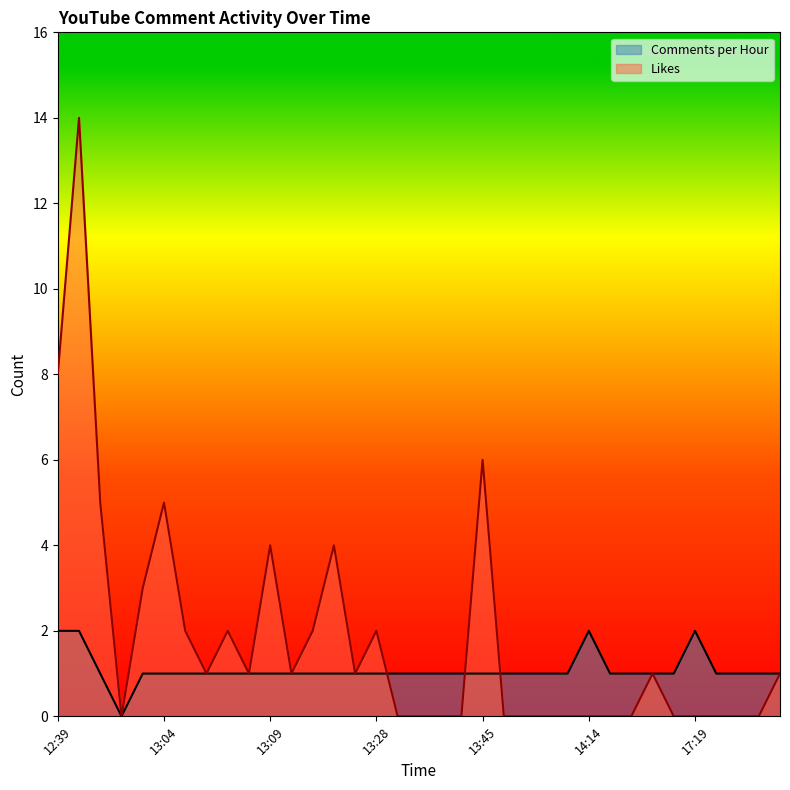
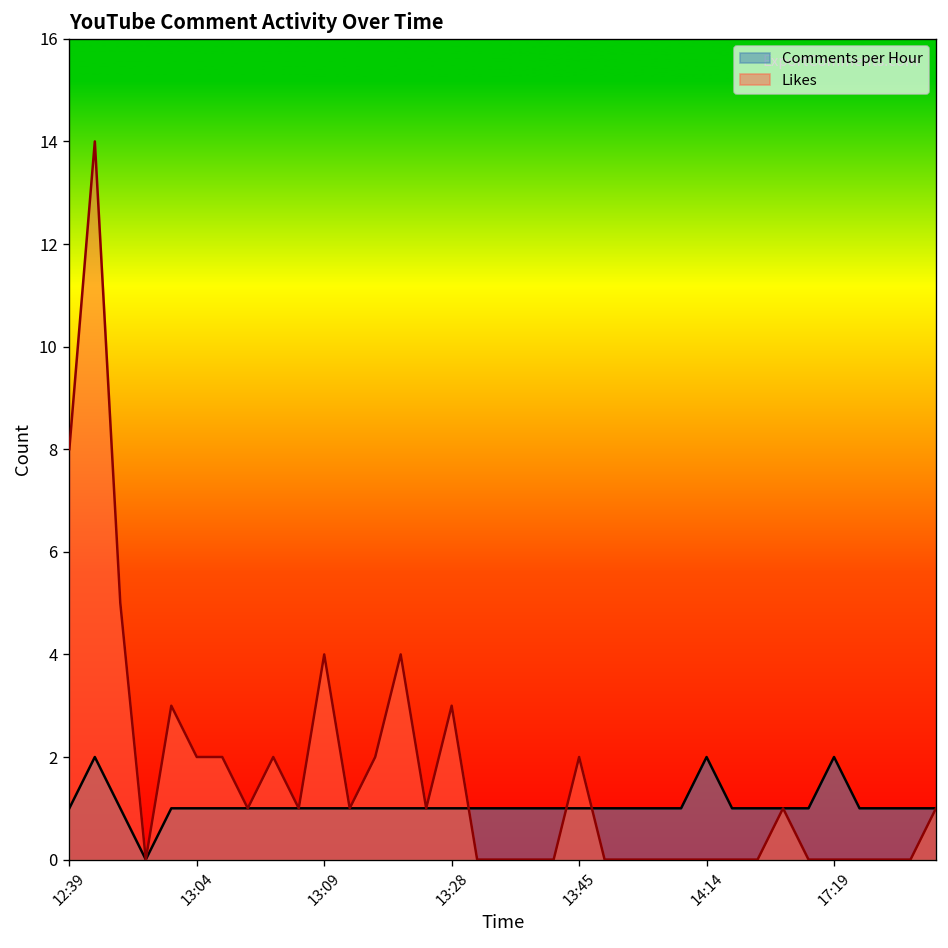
Comments per Hour, 12:39: 2 -> 1
Likes, 13:04: 5 -> 2
Likes, 13:28: 2 -> 3
Likes, 13:45: 6 -> 2
